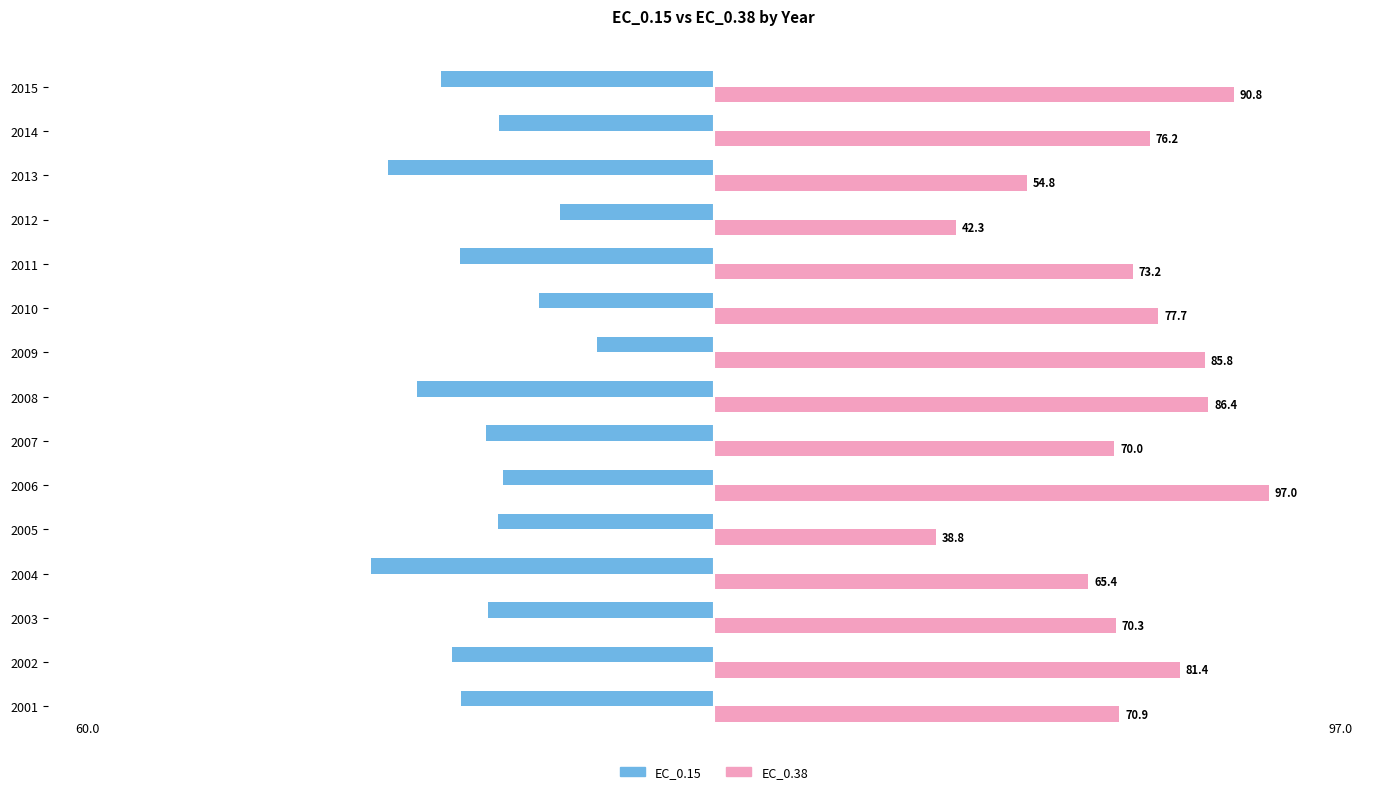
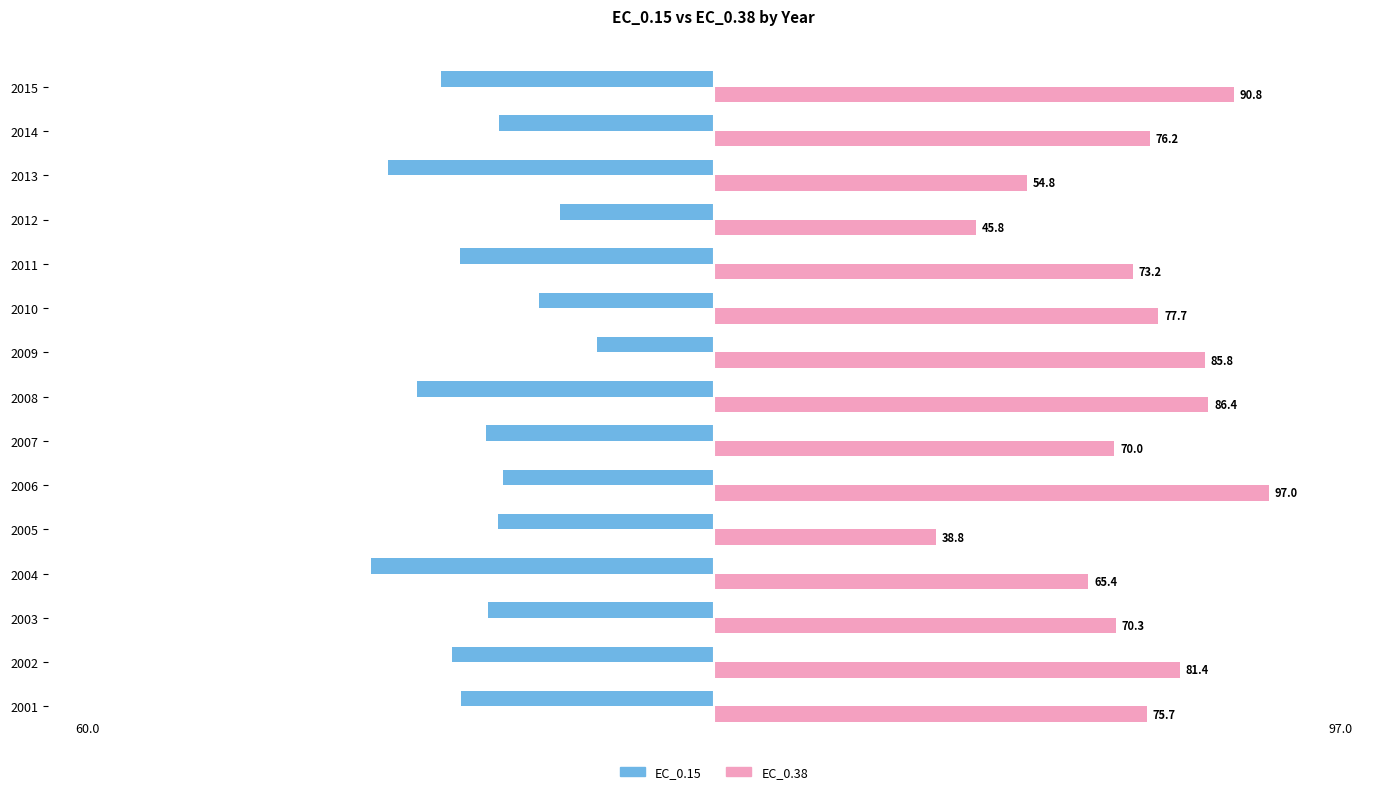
EC_0.38, 2012: 42.3 -> 45.8
EC_0.38, 2001: 70.9 -> 75.7
